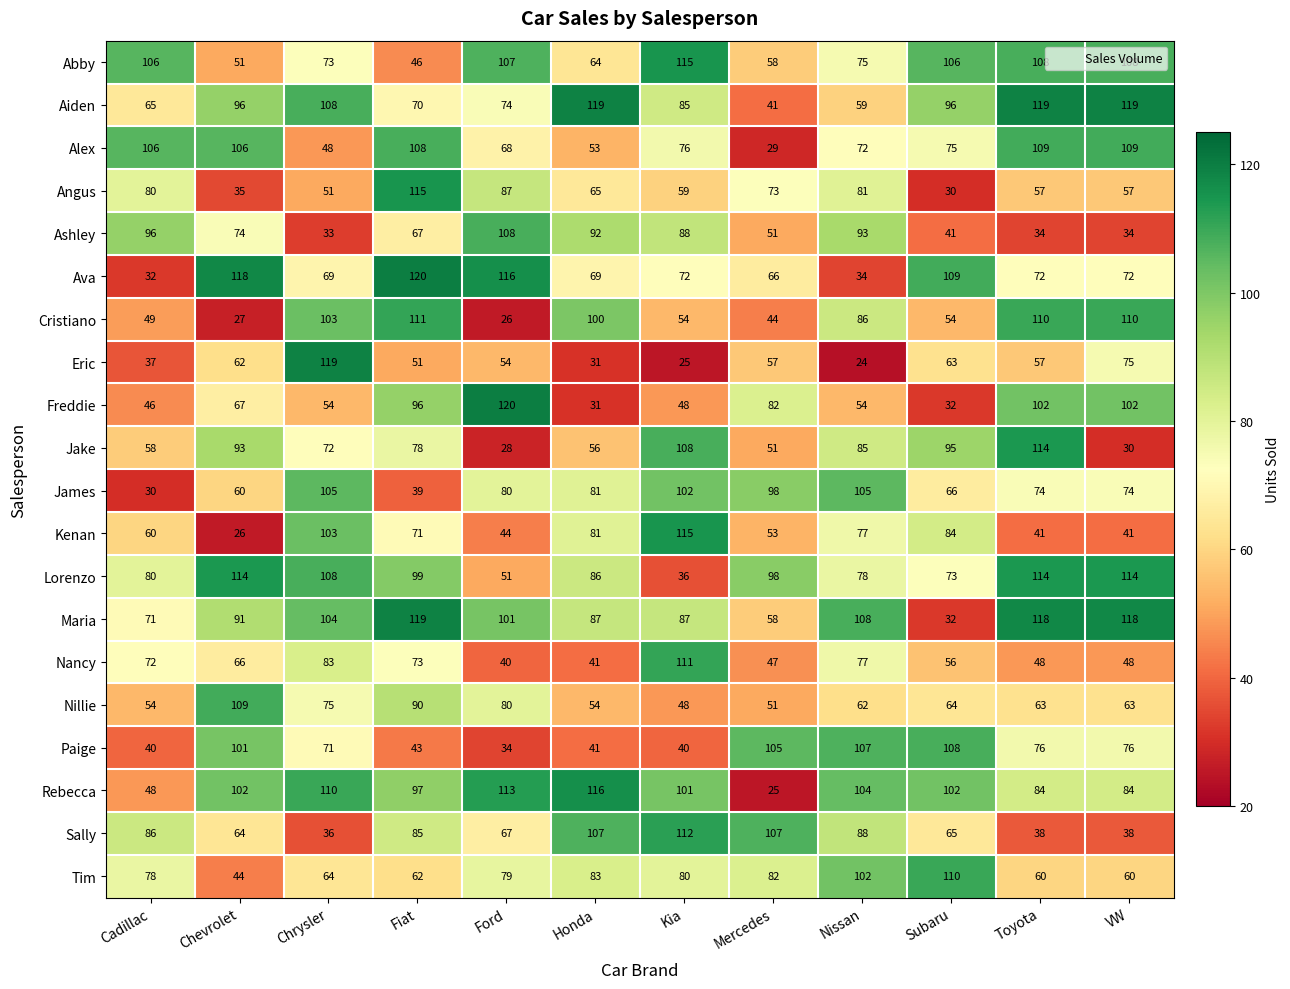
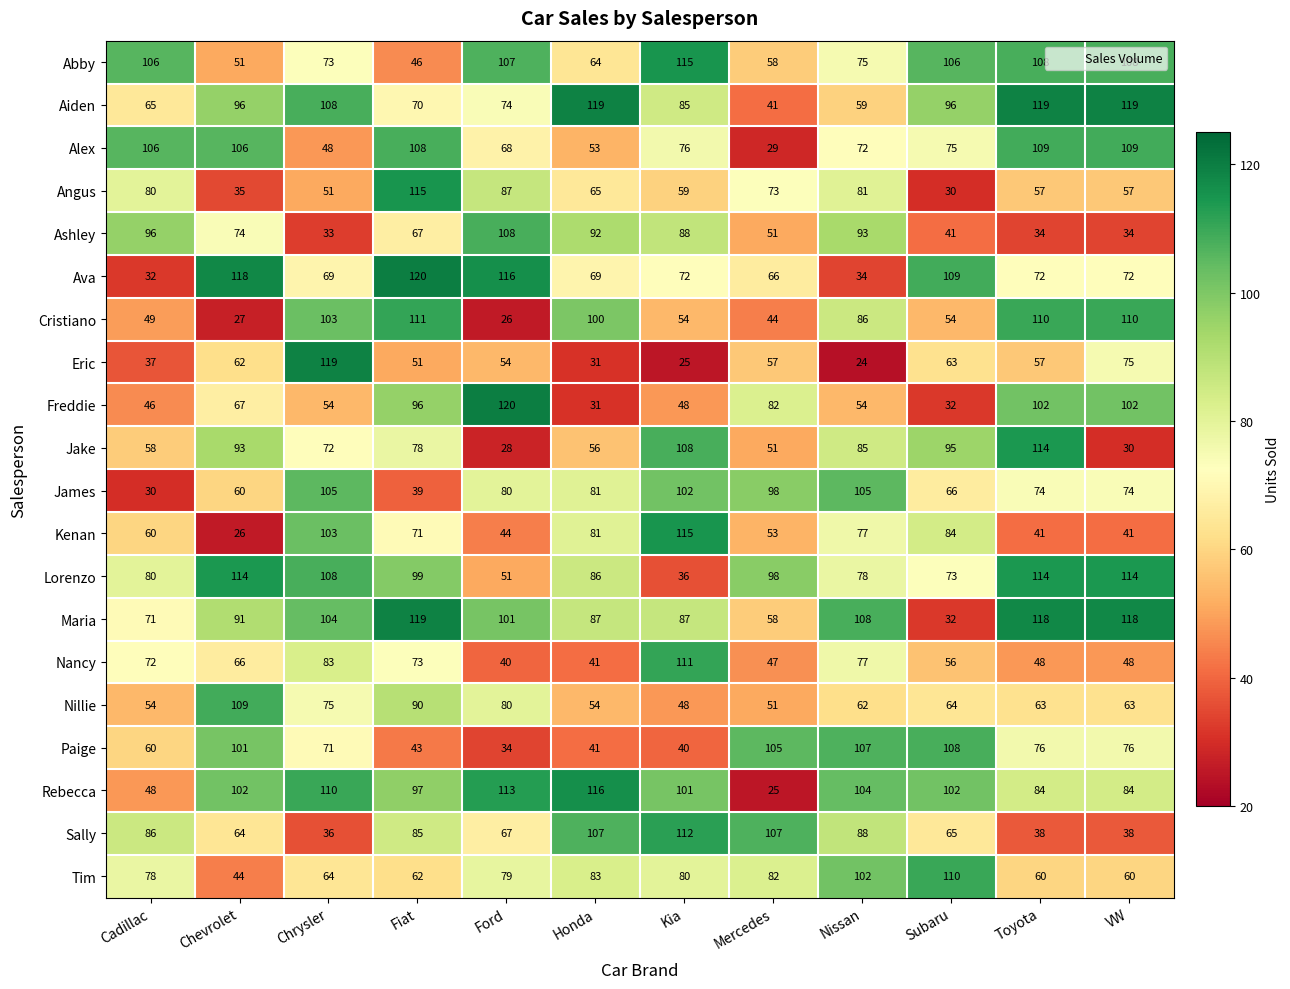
Paige, Cadillac: 40 -> 60
